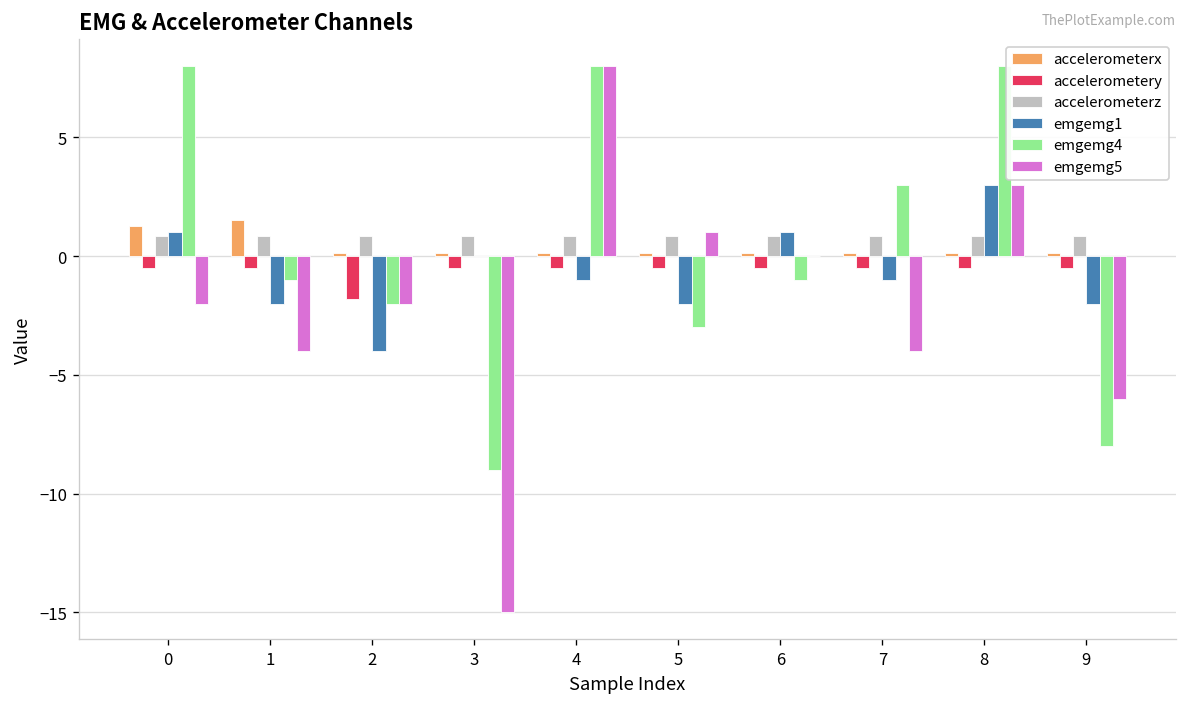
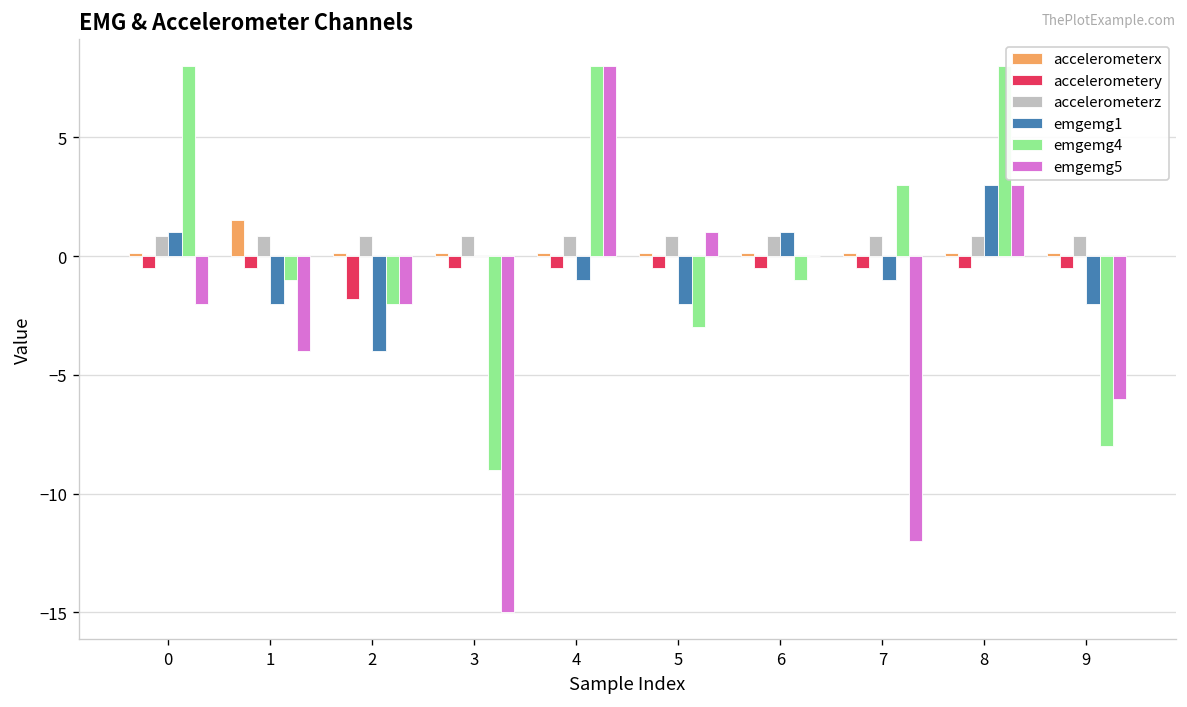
accelerometerx, 0: 1.3 -> 0.1
emgemg5, 7: -4 -> -12
